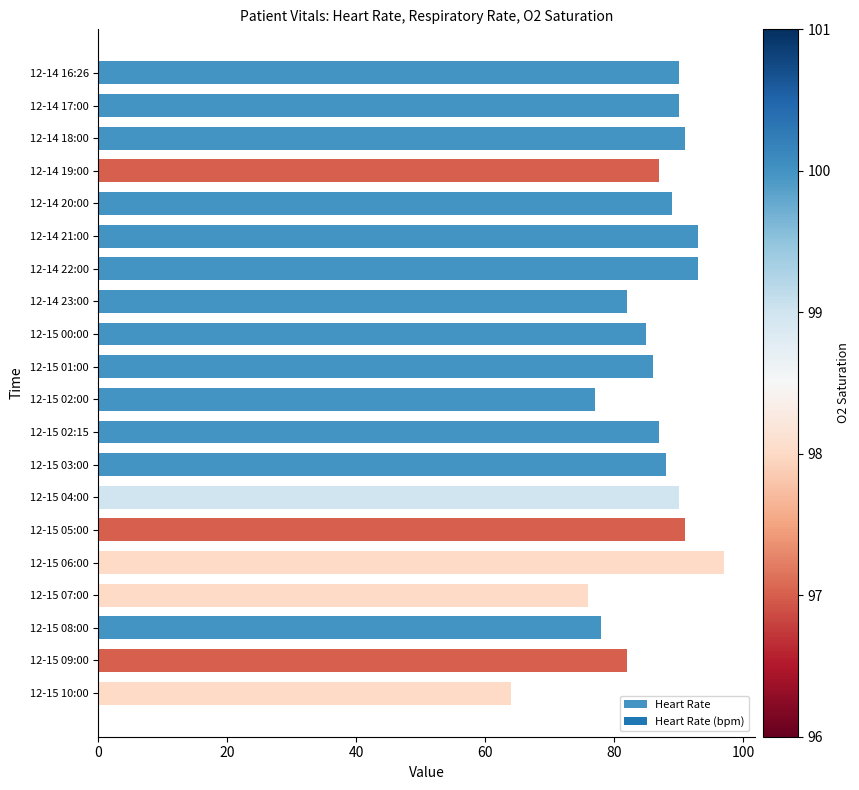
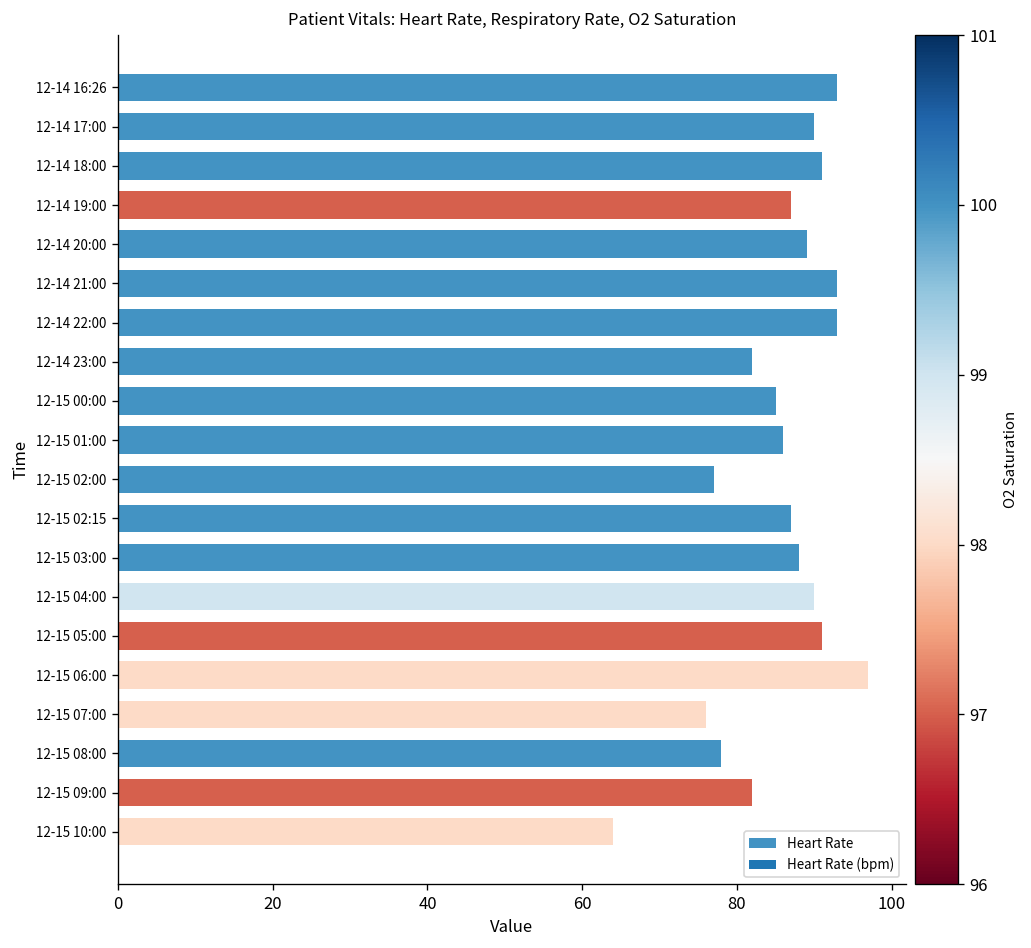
12-14 16:26: 90 -> 93
